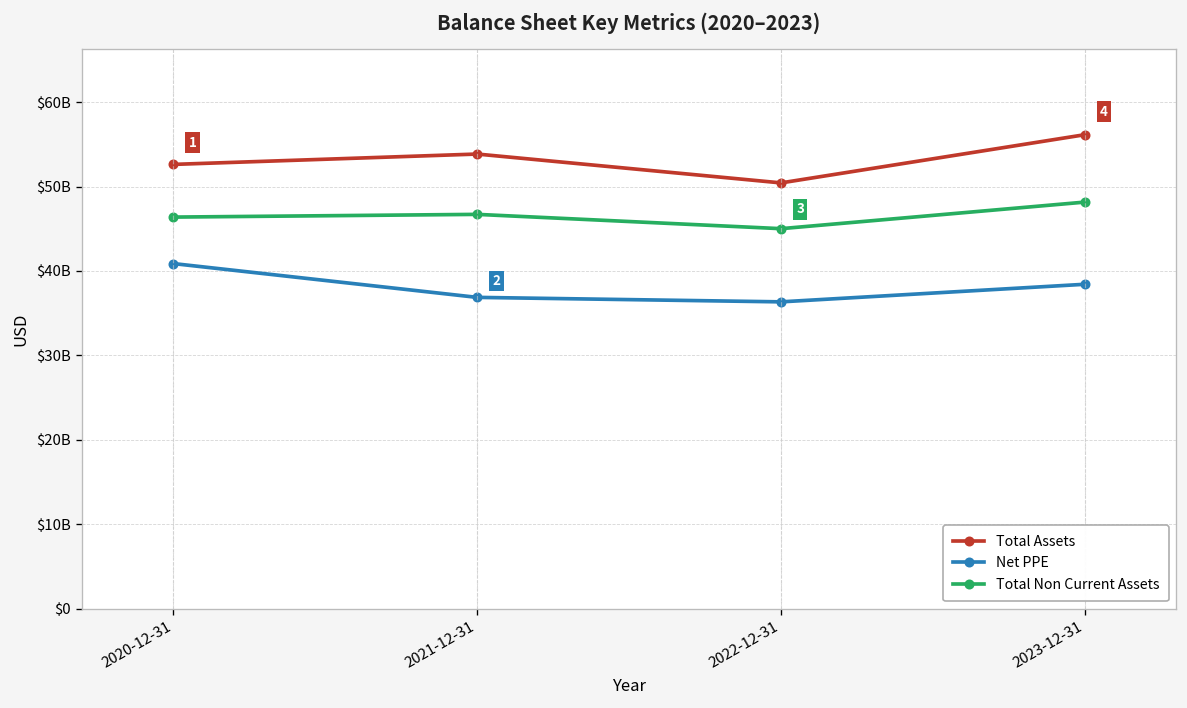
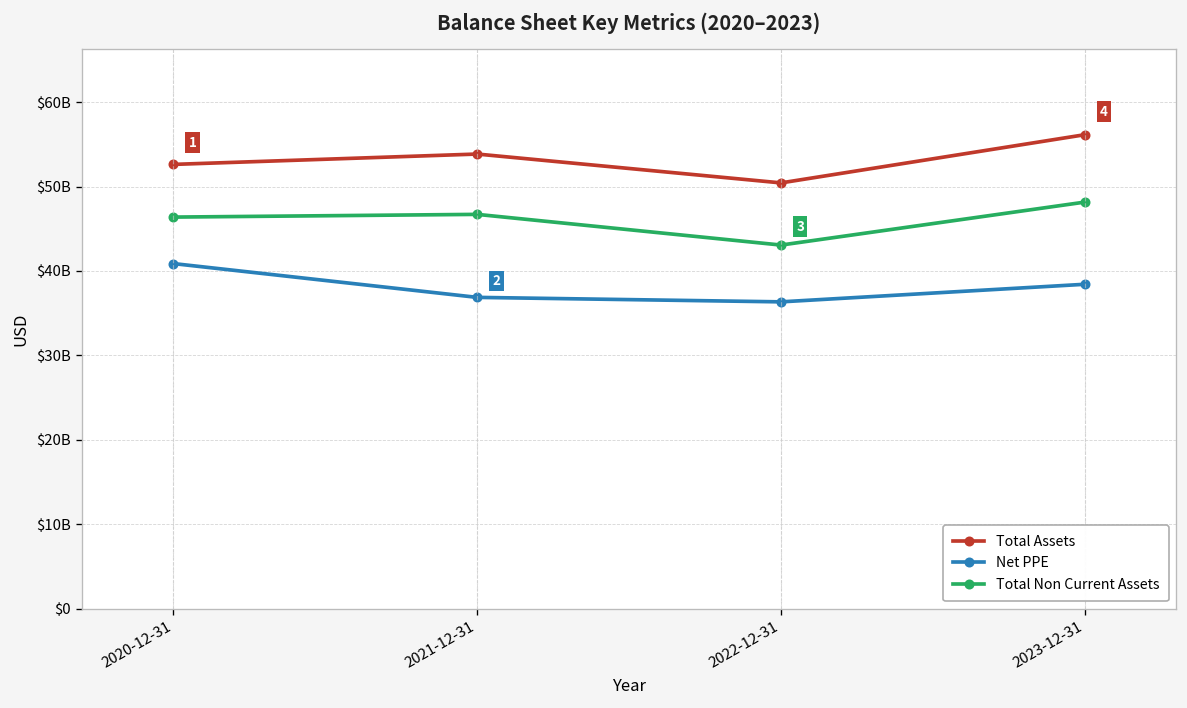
Total Non Current Assets, 2022-12-31: $45000000000 -> $43000000000
